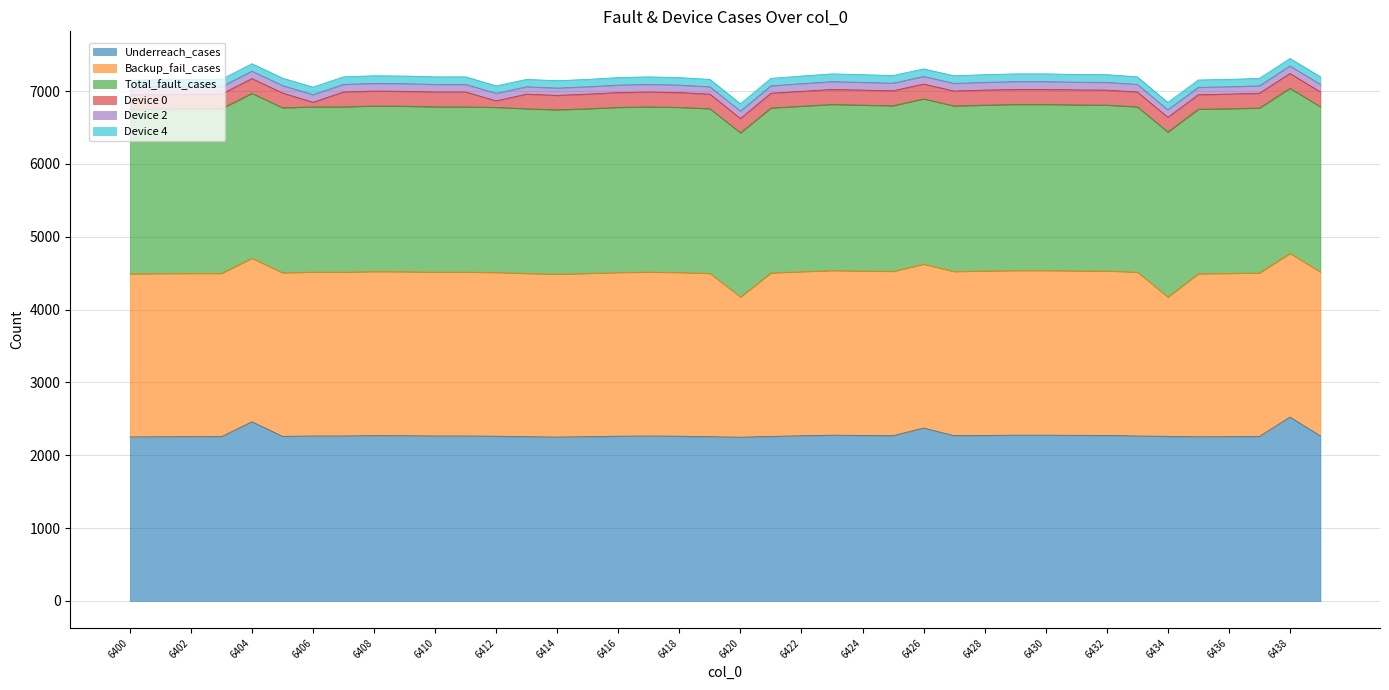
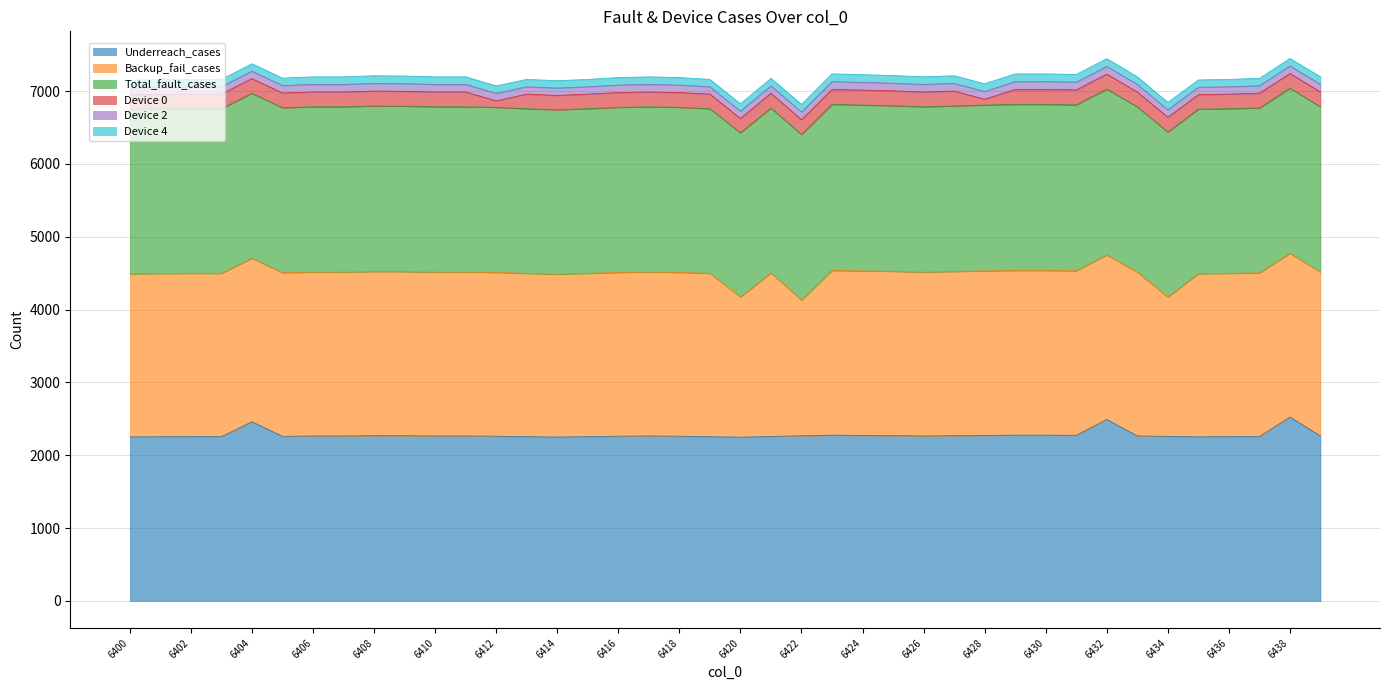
Device 0, 6406: 100 -> 200
Backup_fail_cases, 6422: 2300 -> 1900
Underreach_cases, 6426: 2400 -> 2300
Device 0, 6428: 200 -> 100
Underreach_cases, 6432: 2300 -> 2500
